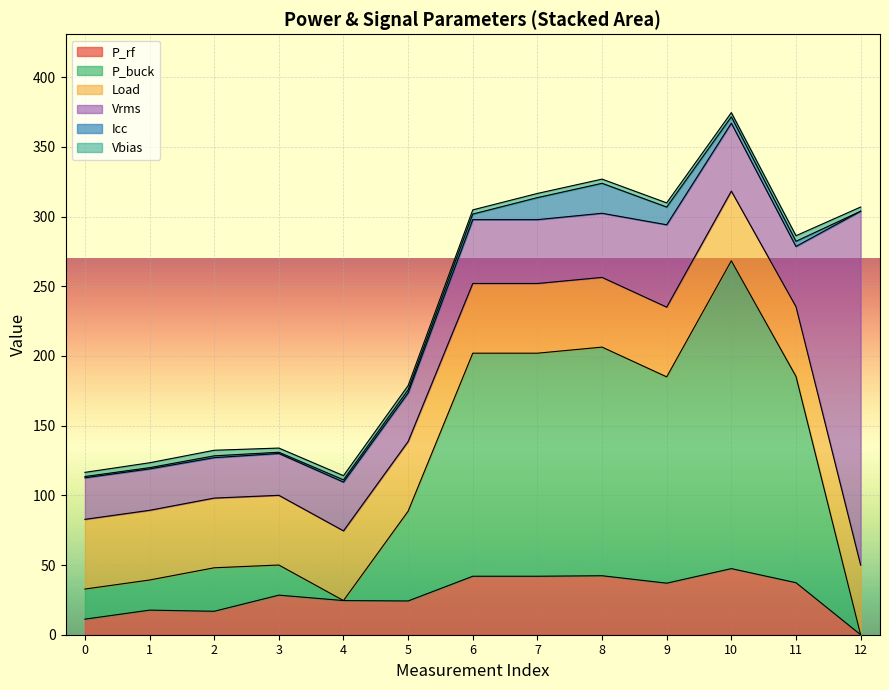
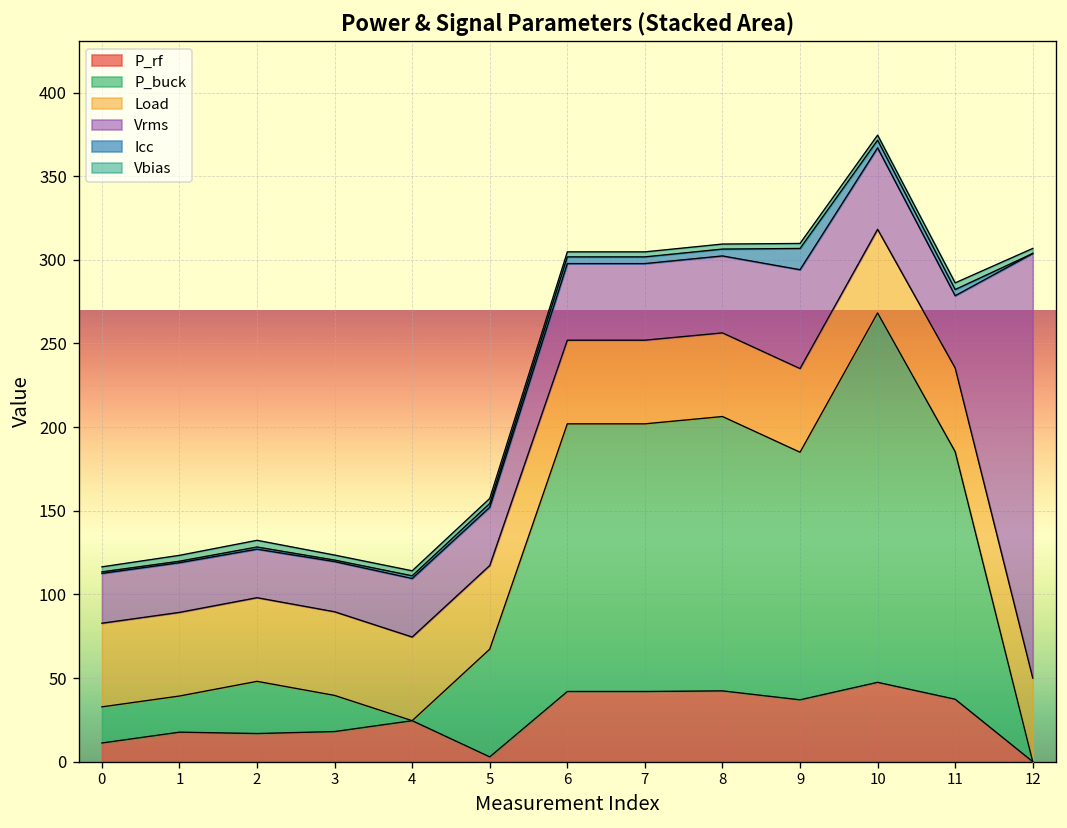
P_rf, 3: 28 -> 18
P_rf, 5: 24 -> 3
Icc, 7: 16 -> 4
Icc, 8: 22 -> 4
